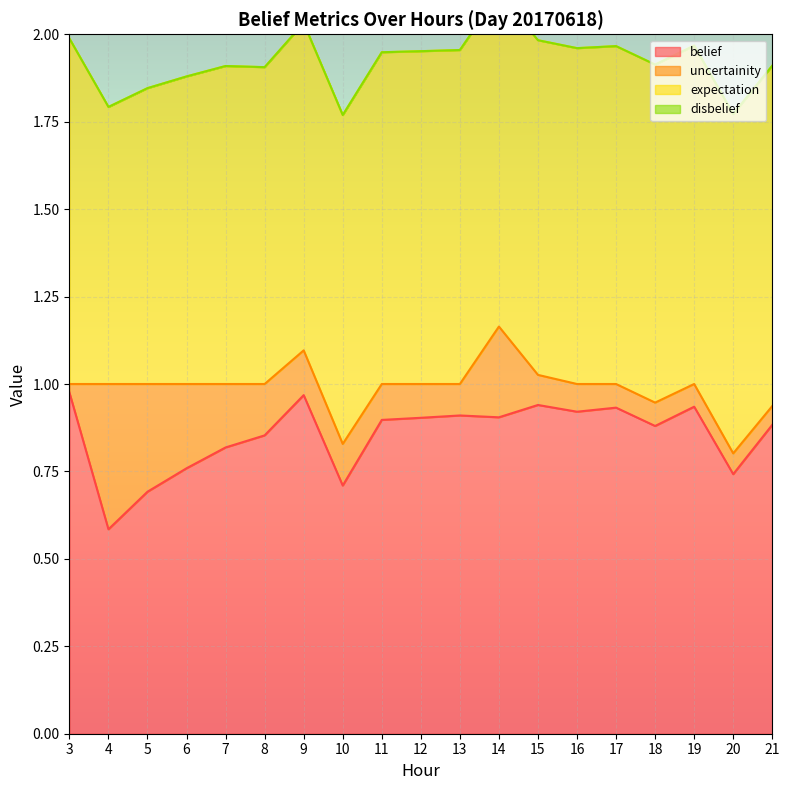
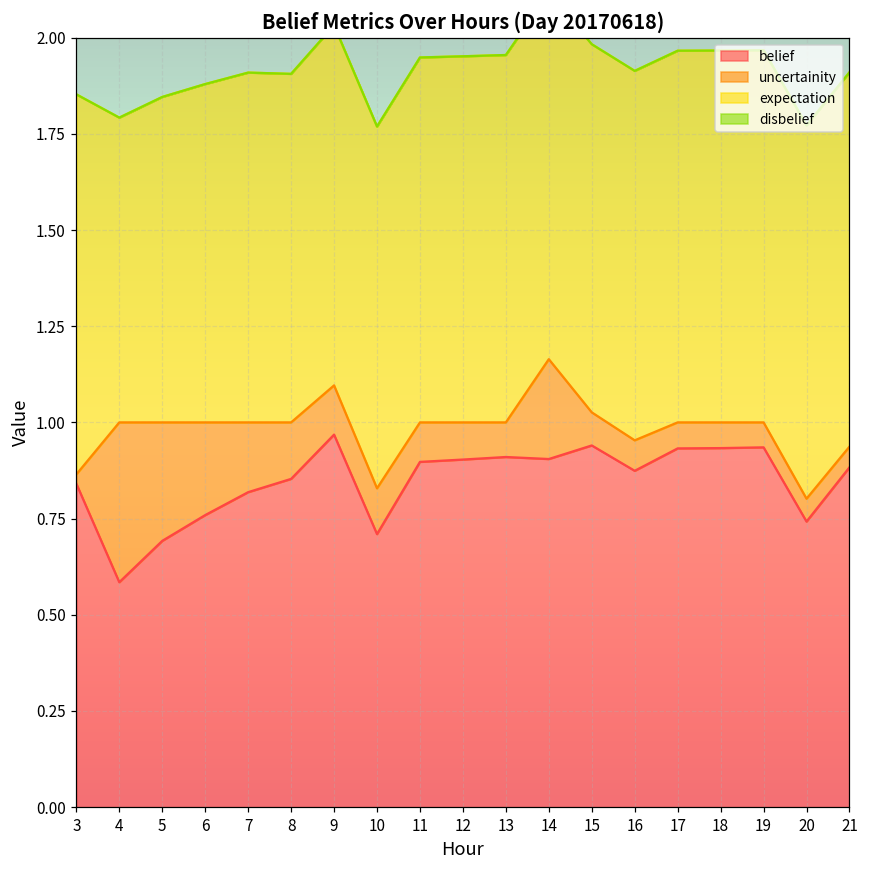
belief, 3: 0.98 -> 0.84
belief, 16: 0.92 -> 0.87
belief, 18: 0.88 -> 0.93
